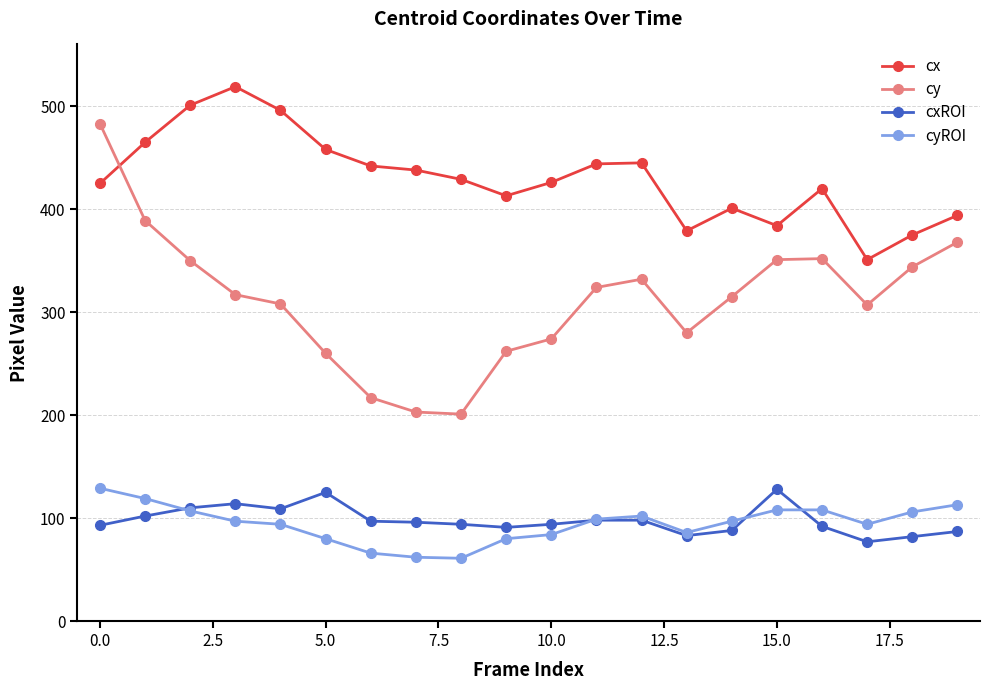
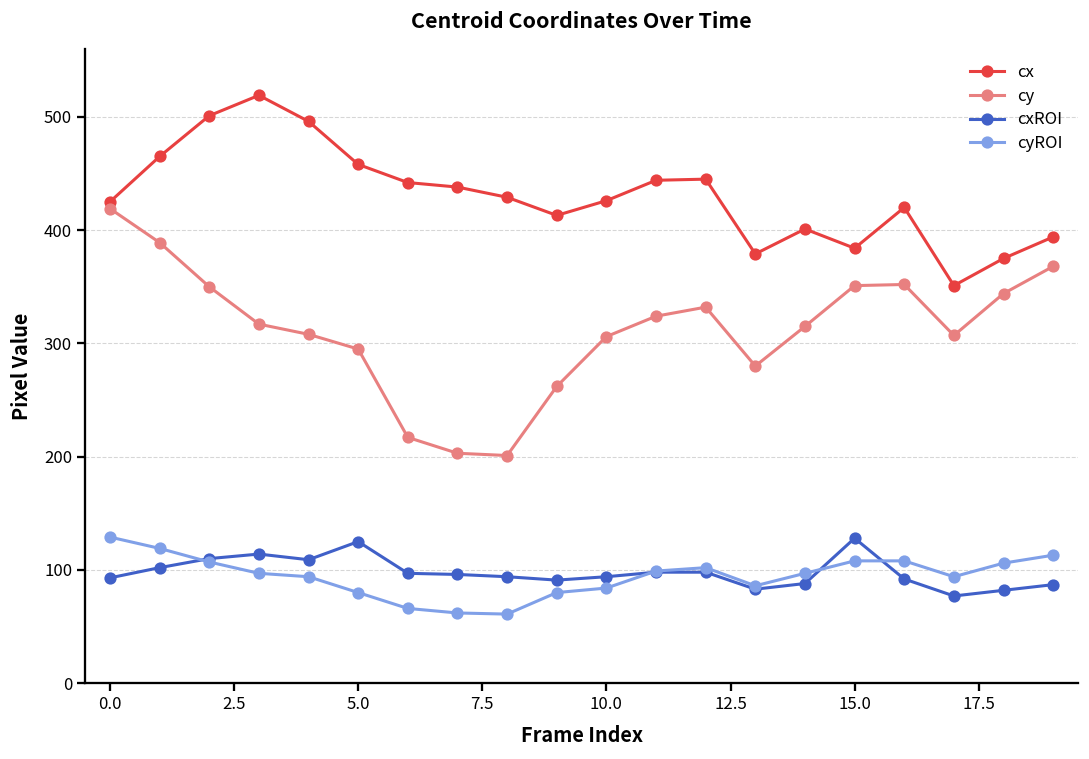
cy, 0.0: 483 -> 419
cy, 5.0: 260 -> 295
cy, 10.0: 274 -> 306
